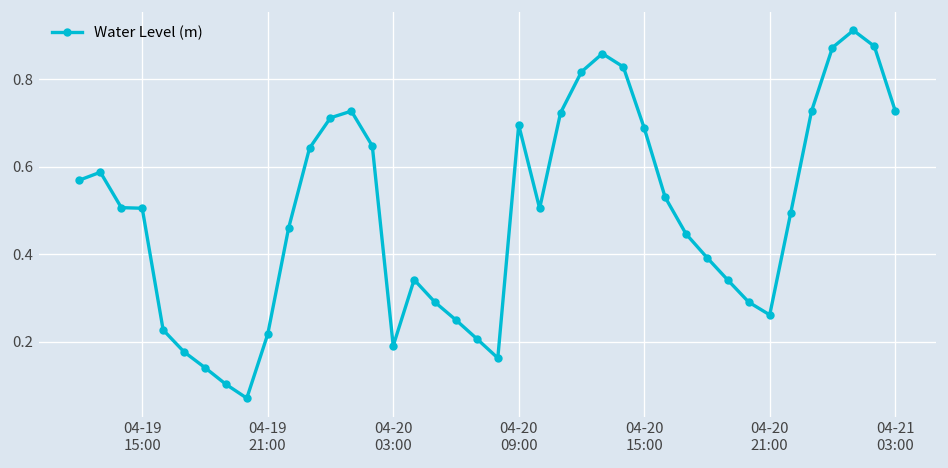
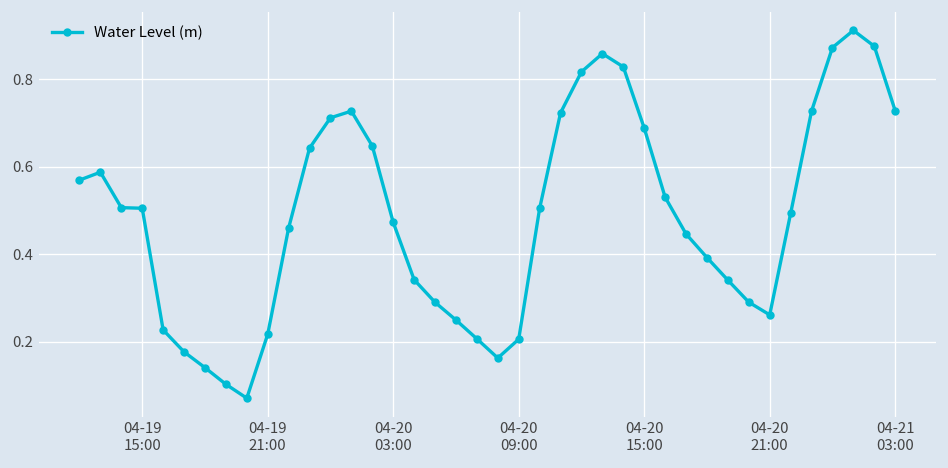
04-20 03:00: 0.19 -> 0.47
04-20 09:00: 0.70 -> 0.21
